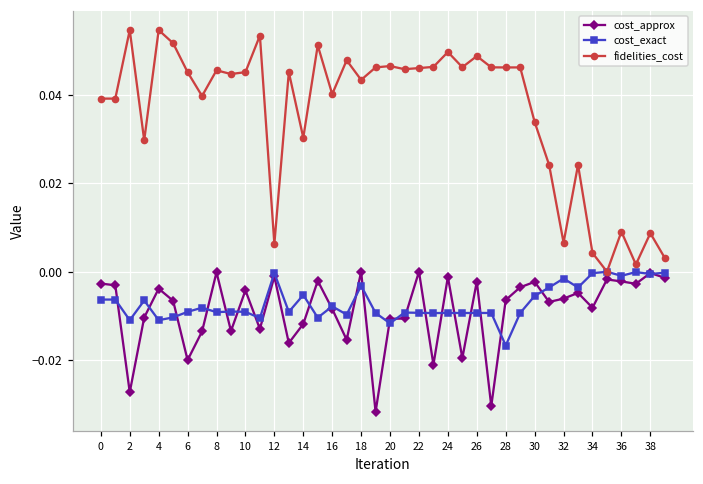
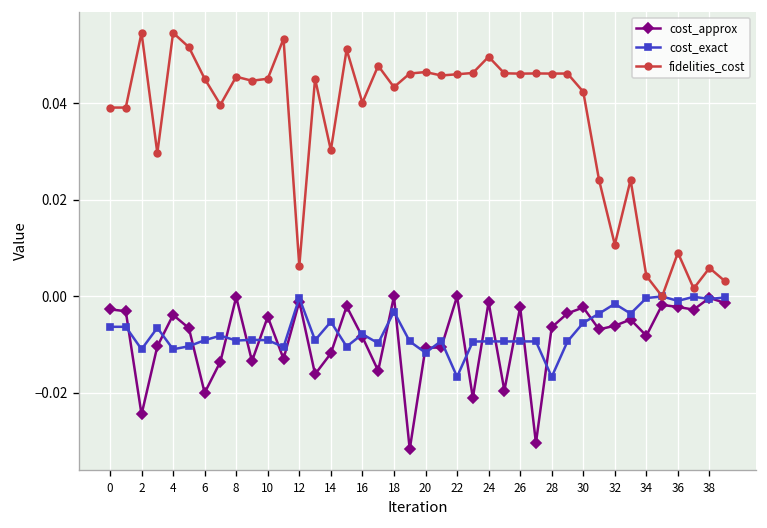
cost_approx, 2: -0.027 -> -0.024
cost_exact, 22: -0.009 -> -0.017
fidelities_cost, 26: 0.049 -> 0.046
fidelities_cost, 30: 0.034 -> 0.042
fidelities_cost, 32: 0.007 -> 0.011
fidelities_cost, 38: 0.009 -> 0.006
